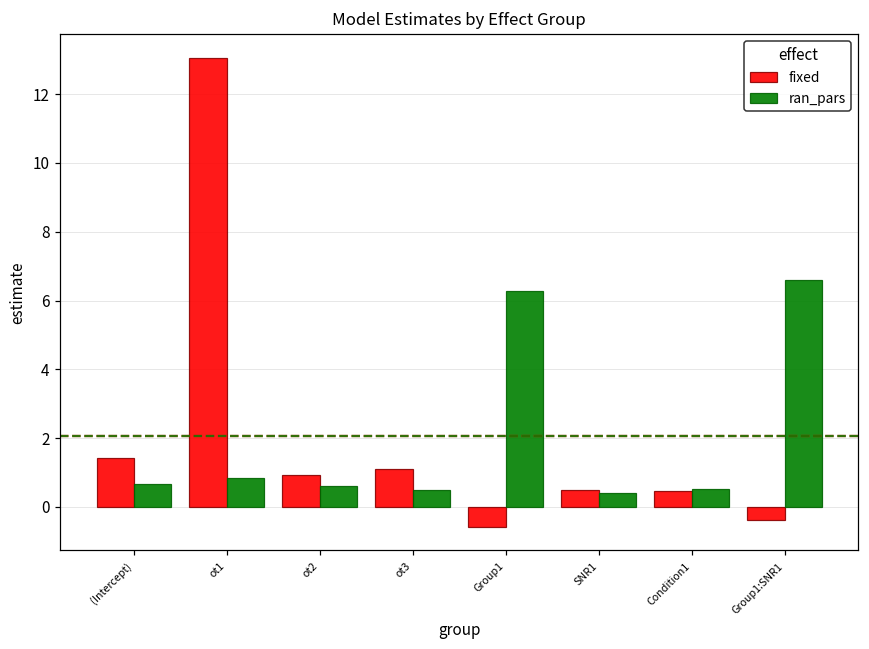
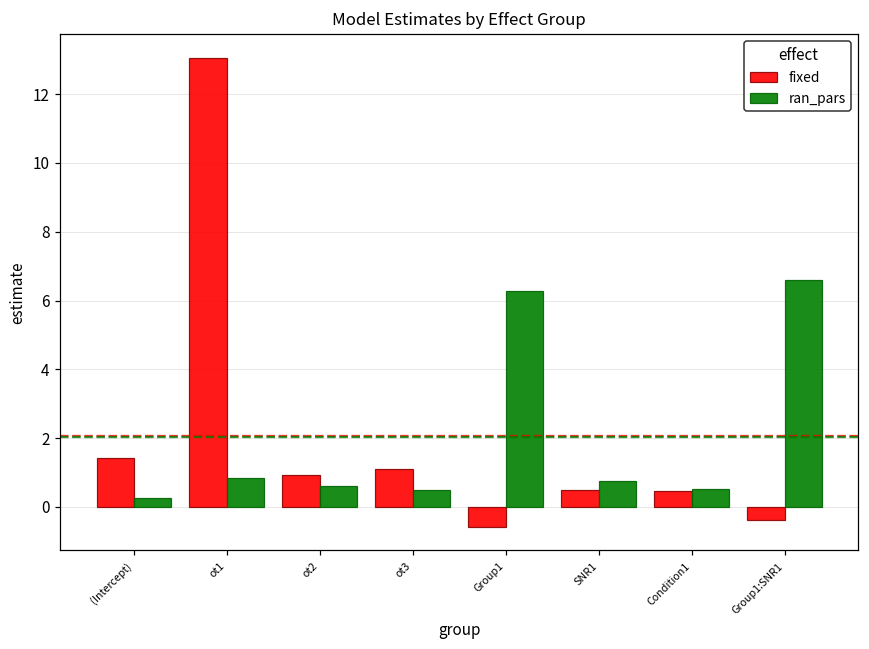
ran_pars, (Intercept): 0.7 -> 0.3
ran_pars, SNR1: 0.4 -> 0.8
